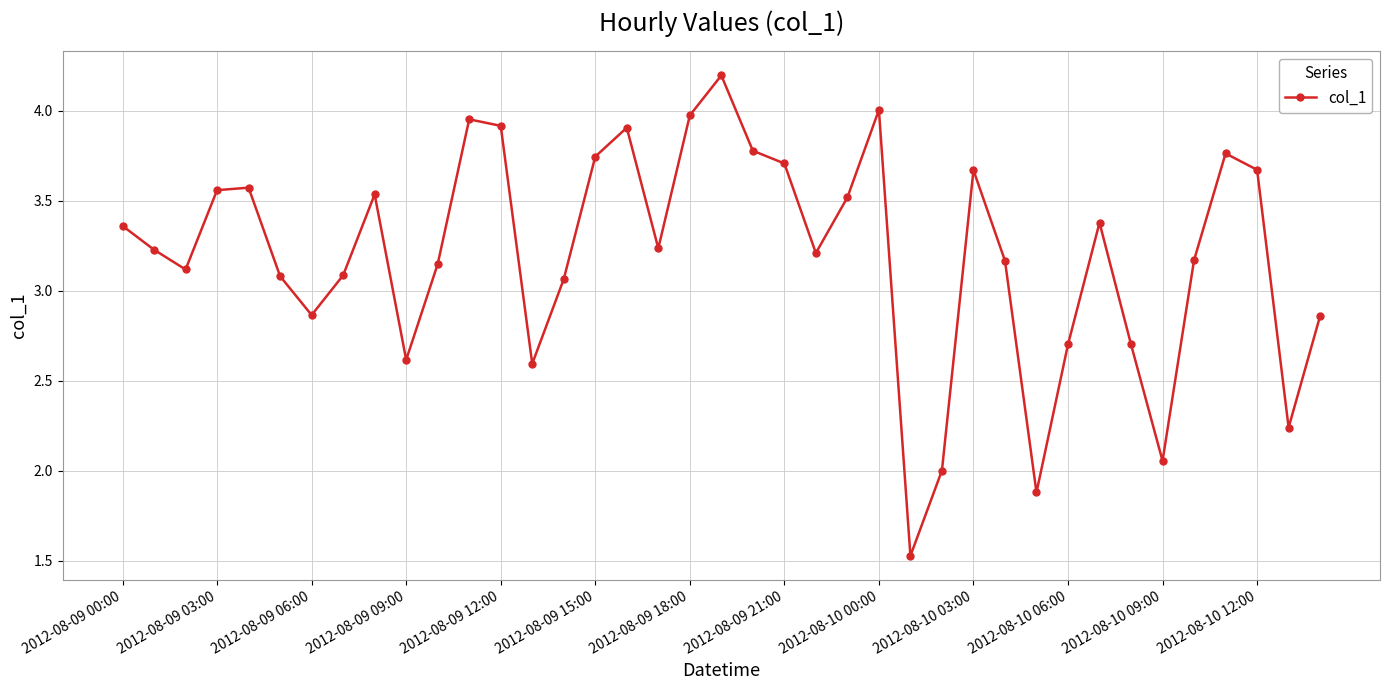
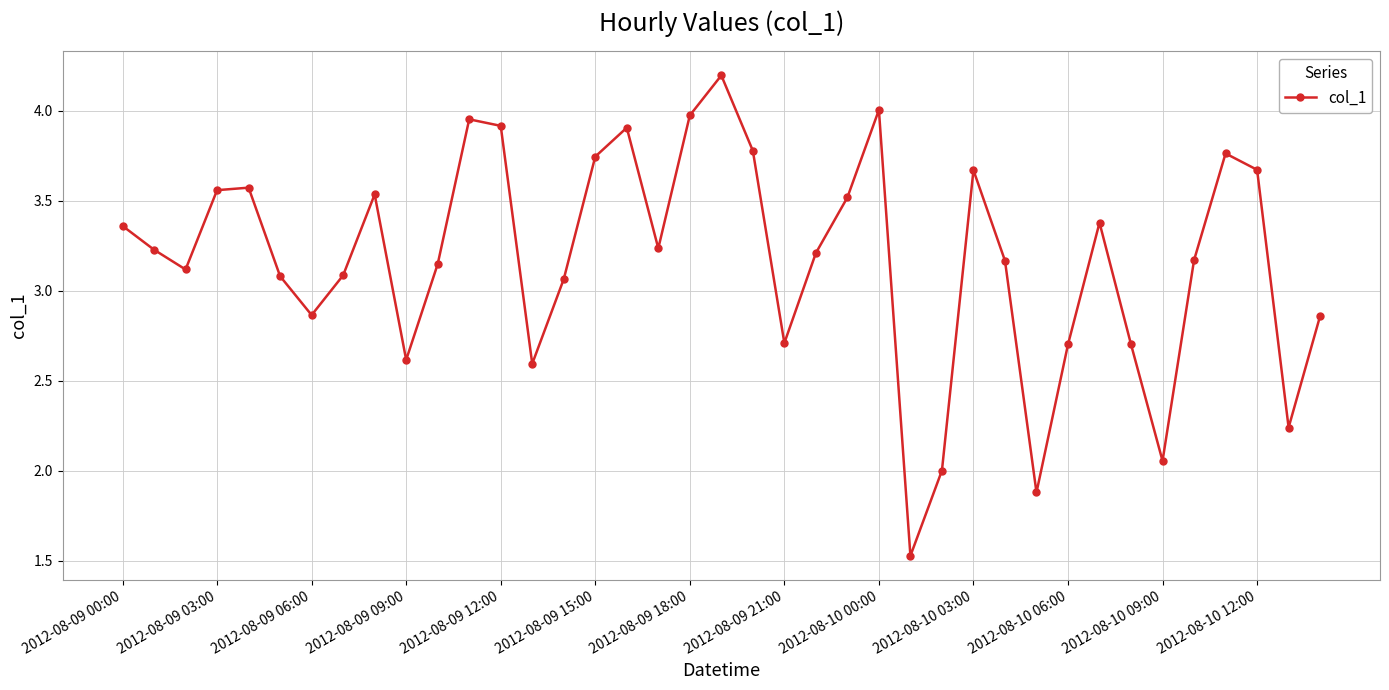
2012-08-09 21:00: 3.71 -> 2.71
